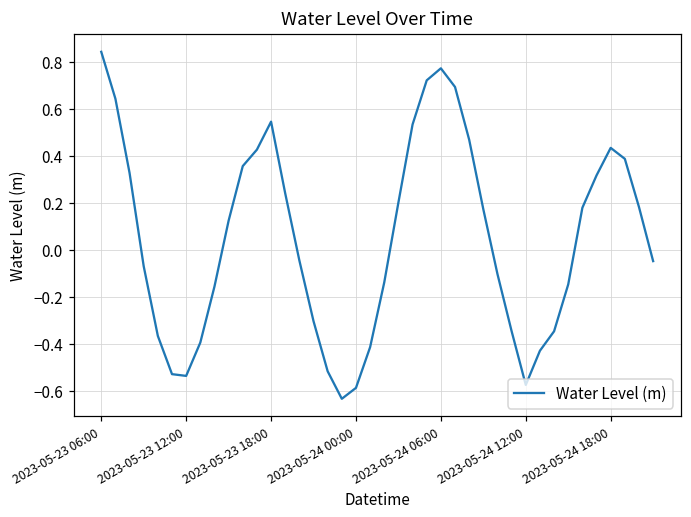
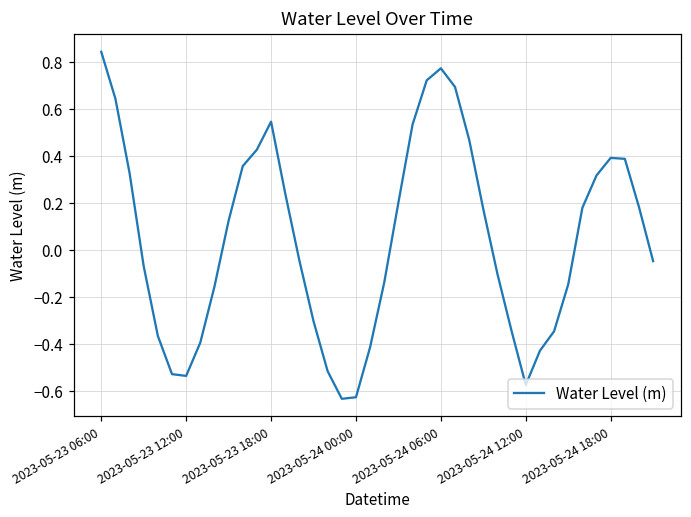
2023-05-24 00:00: -0.59 -> -0.63
2023-05-24 18:00: 0.44 -> 0.39
